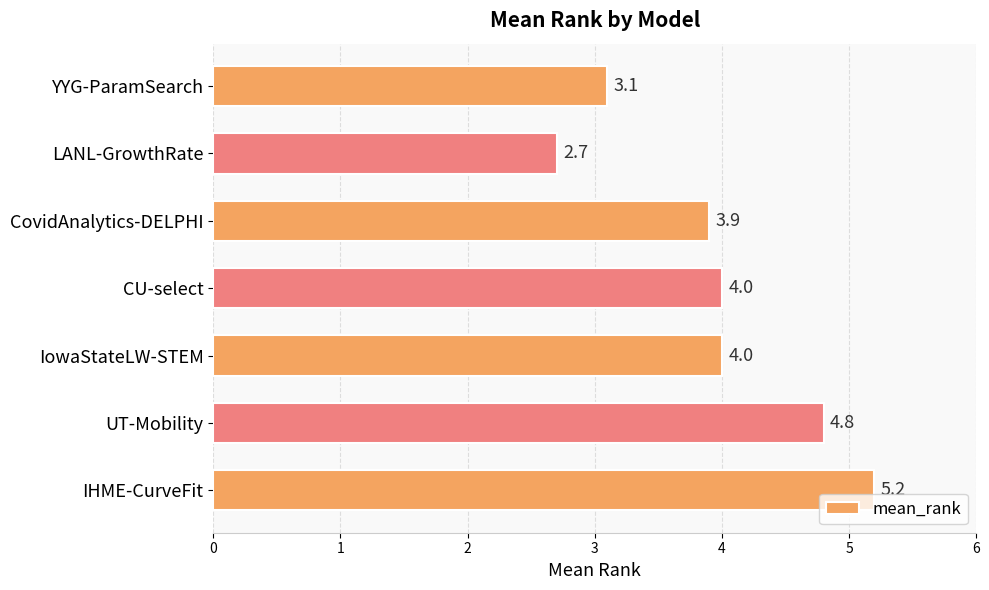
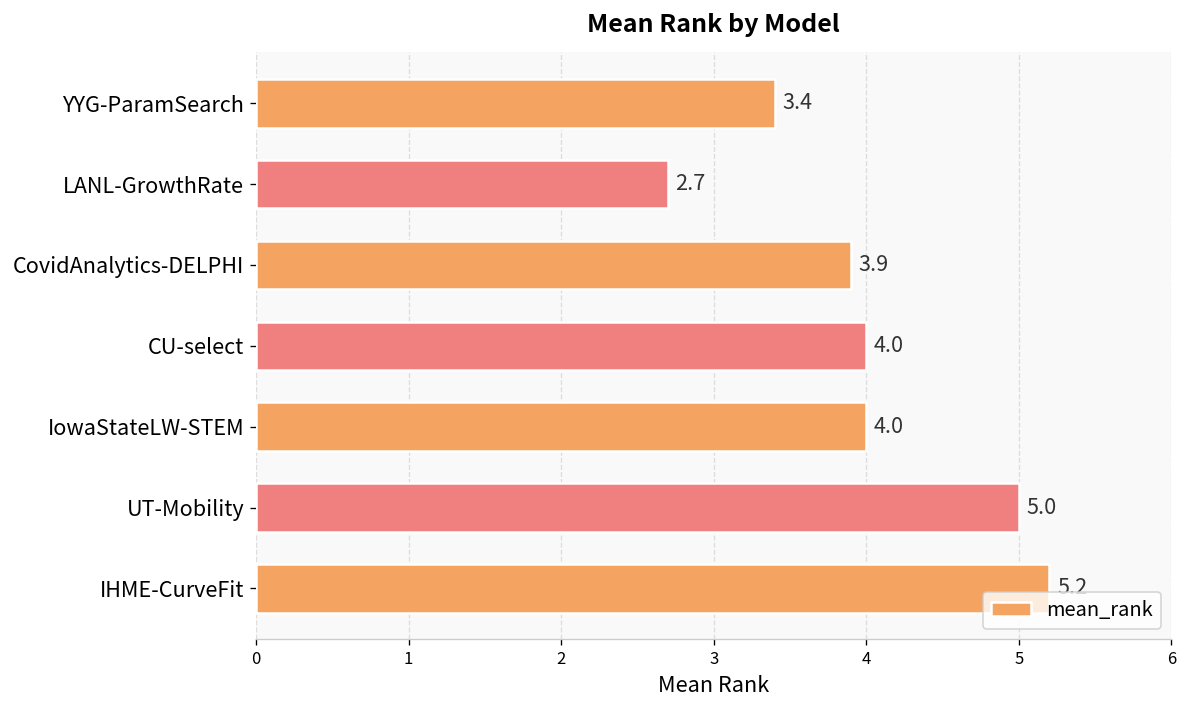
YYG-ParamSearch: 3.1 -> 3.4
UT-Mobility: 4.8 -> 5.0
